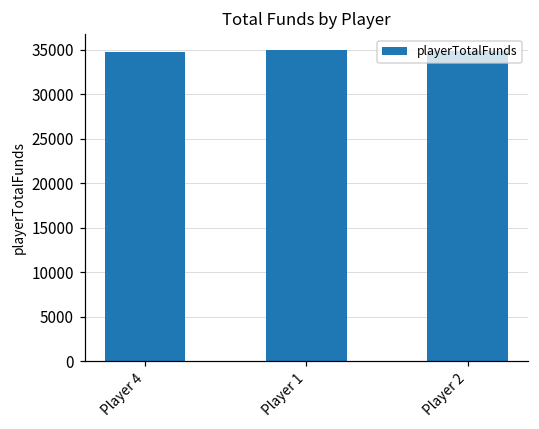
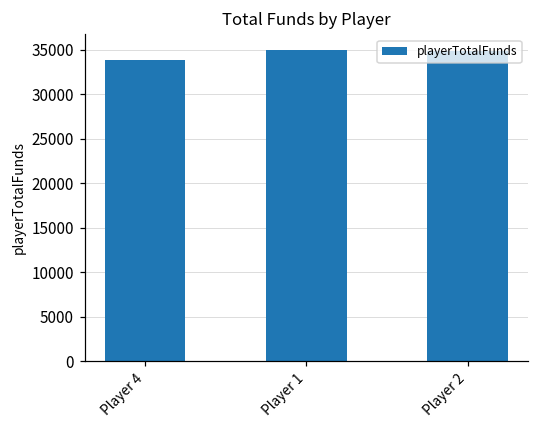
Player 4: 35000 -> 34000
